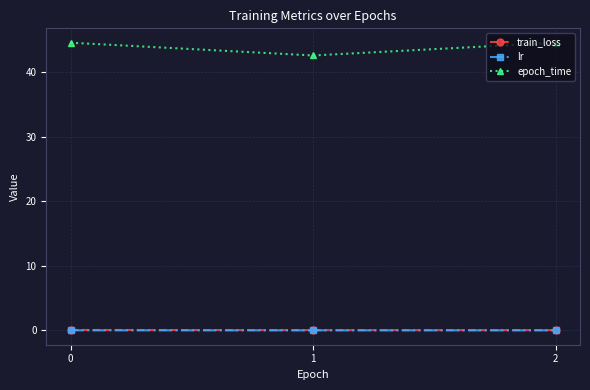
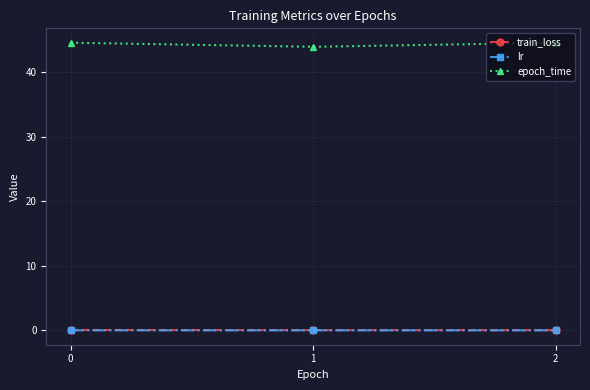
epoch_time, 1: 43 -> 44
